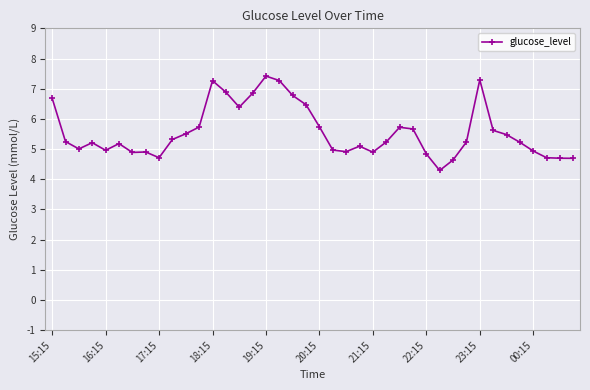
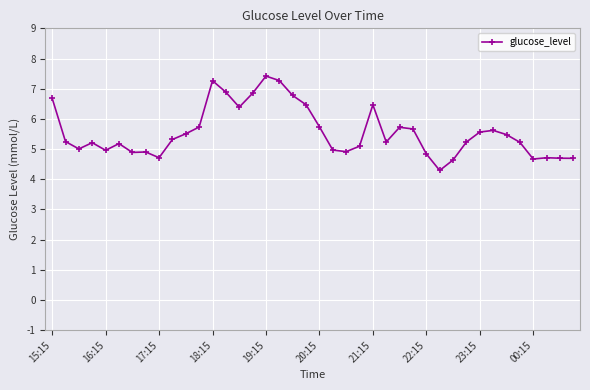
21:15: 4.9 -> 6.5
23:15: 7.3 -> 5.6
00:15: 4.9 -> 4.7
